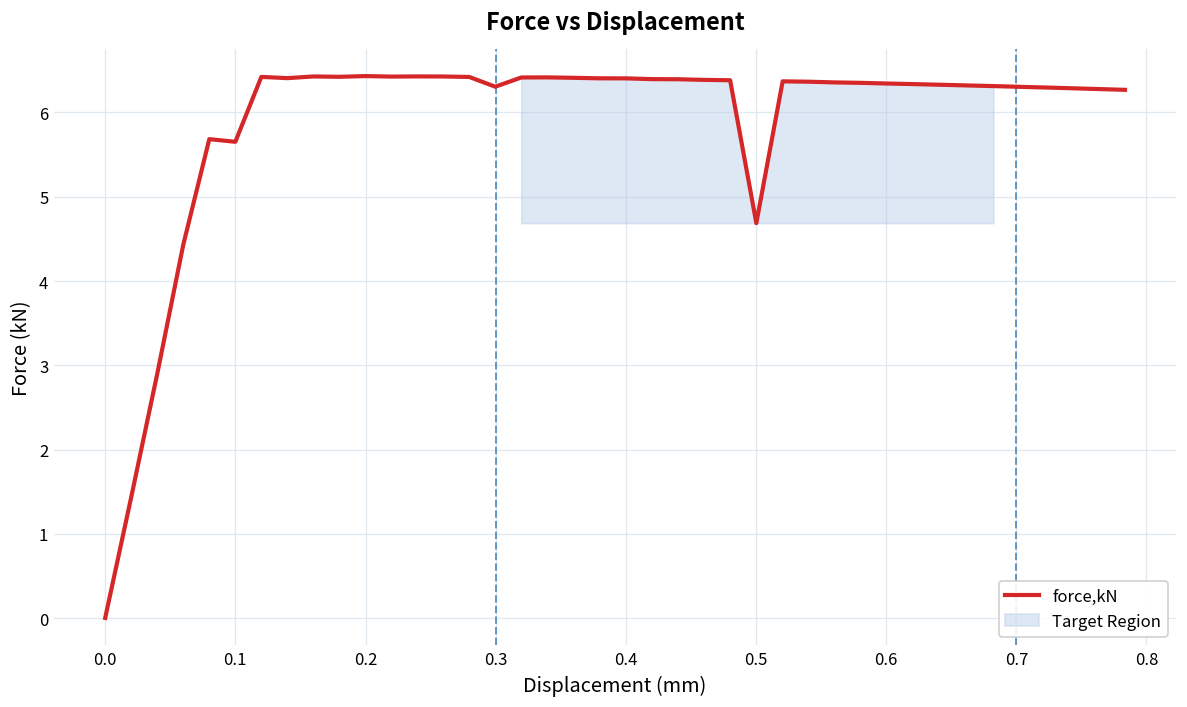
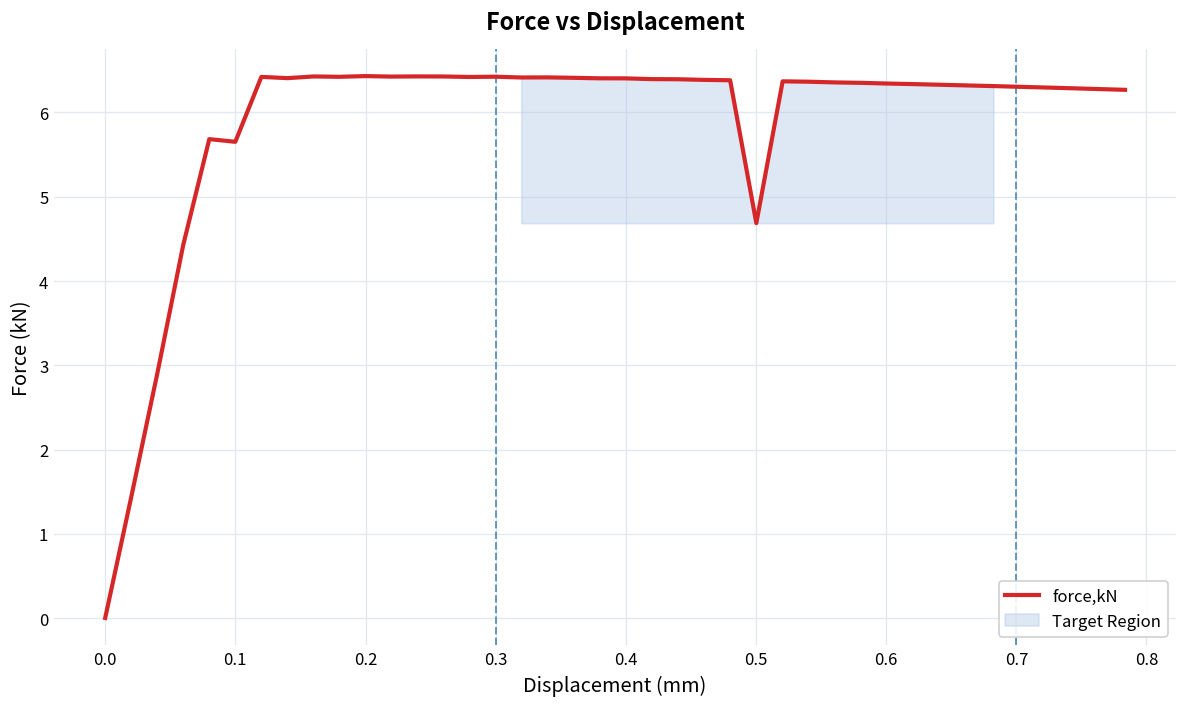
force,kN, 0.3: 6.3 -> 6.4
